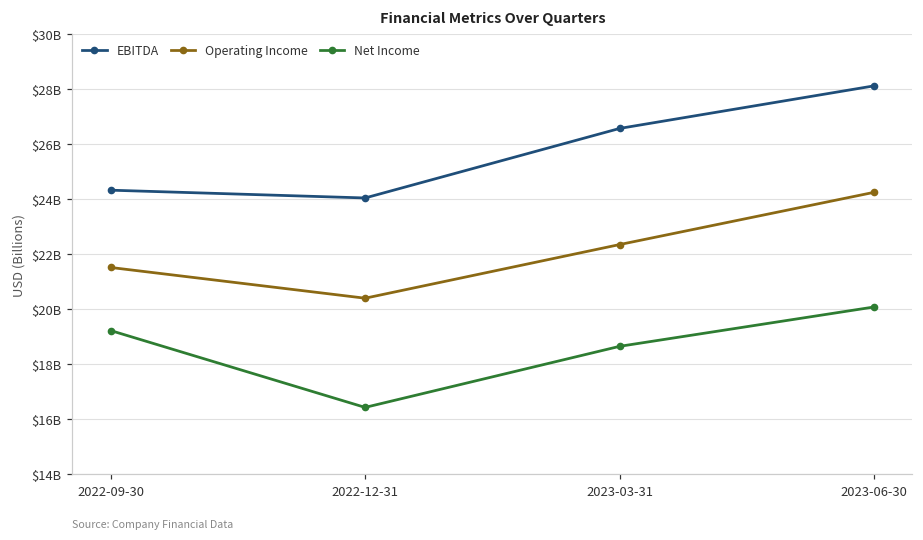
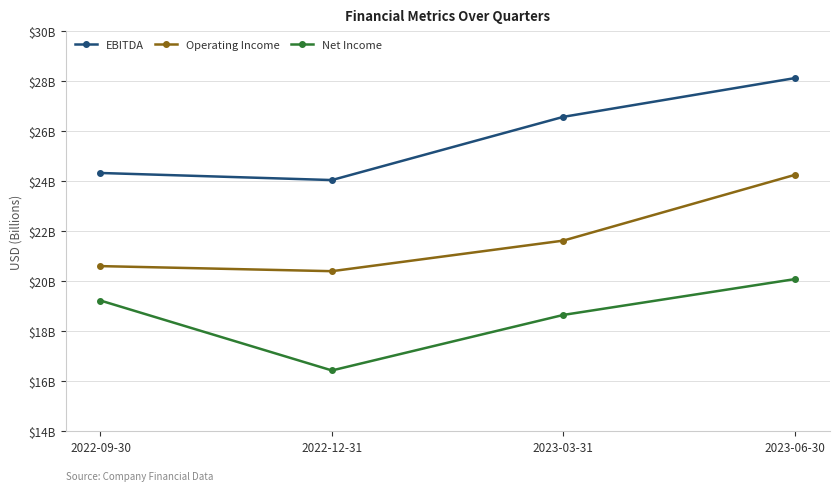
Operating Income, 2022-09-30: $21500000000 -> $20600000000
Operating Income, 2023-03-31: $22400000000 -> $21600000000
